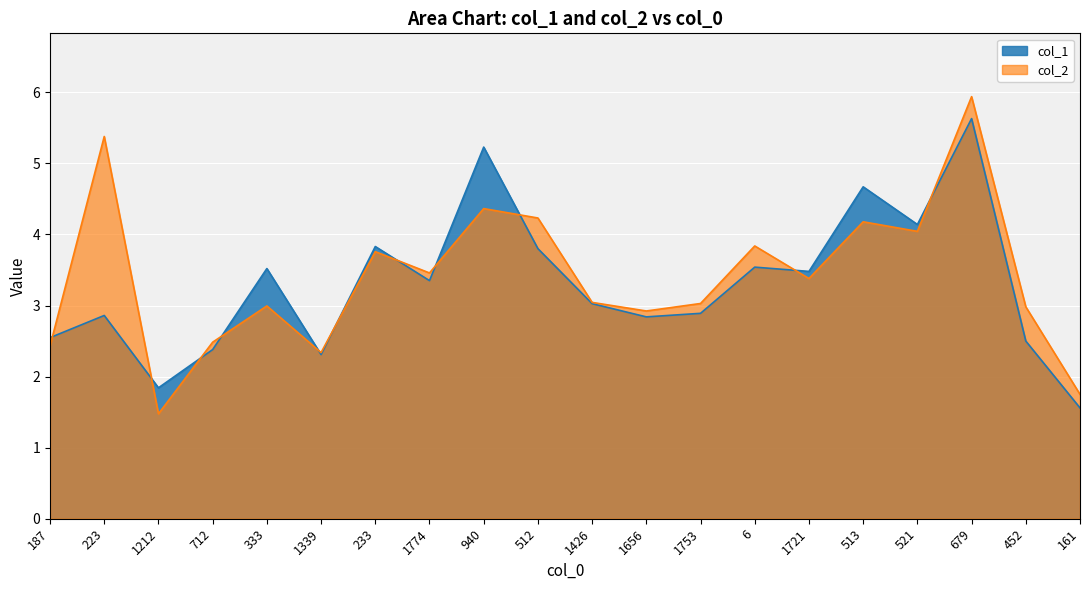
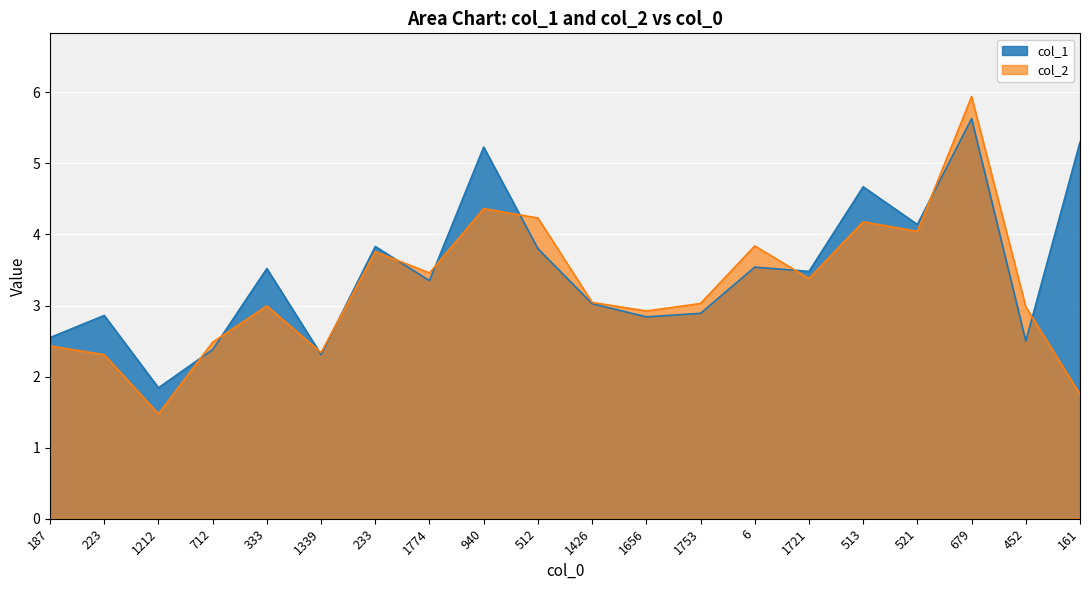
col_2, 223: 5.4 -> 2.3
col_1, 161: 1.6 -> 5.3
